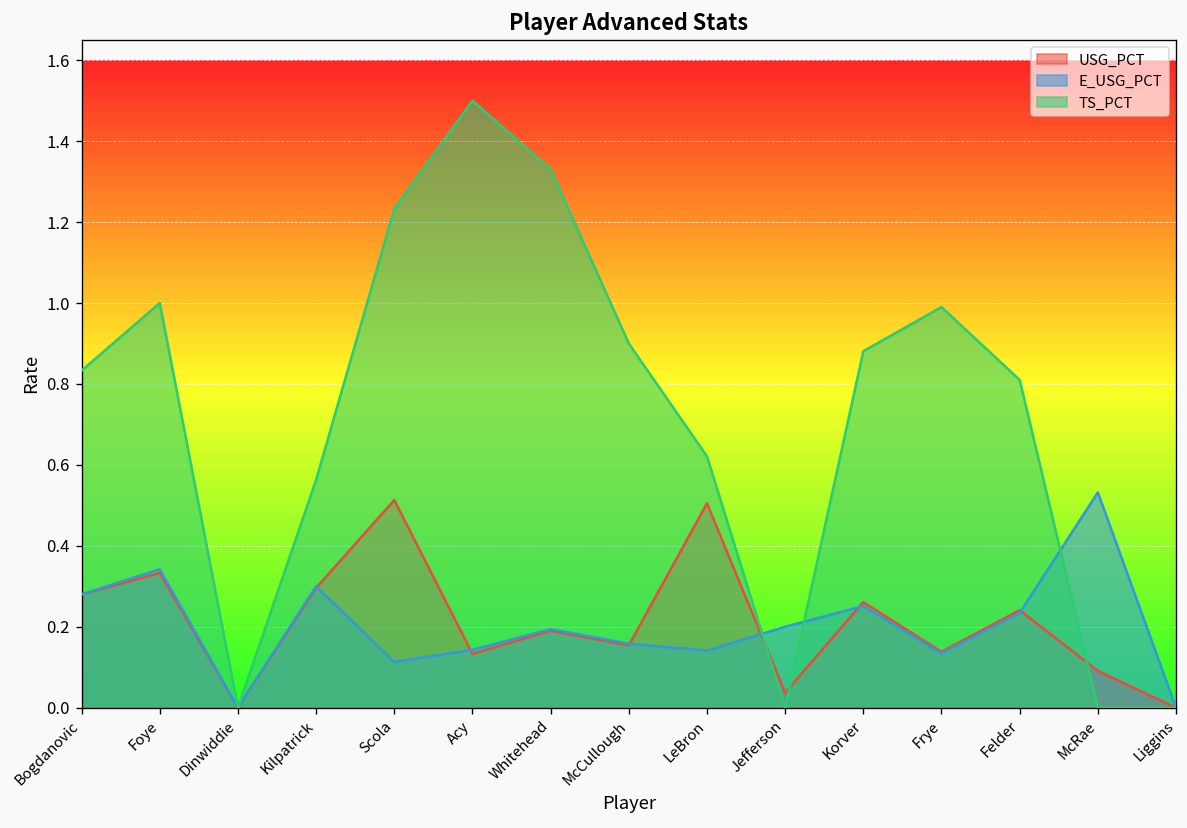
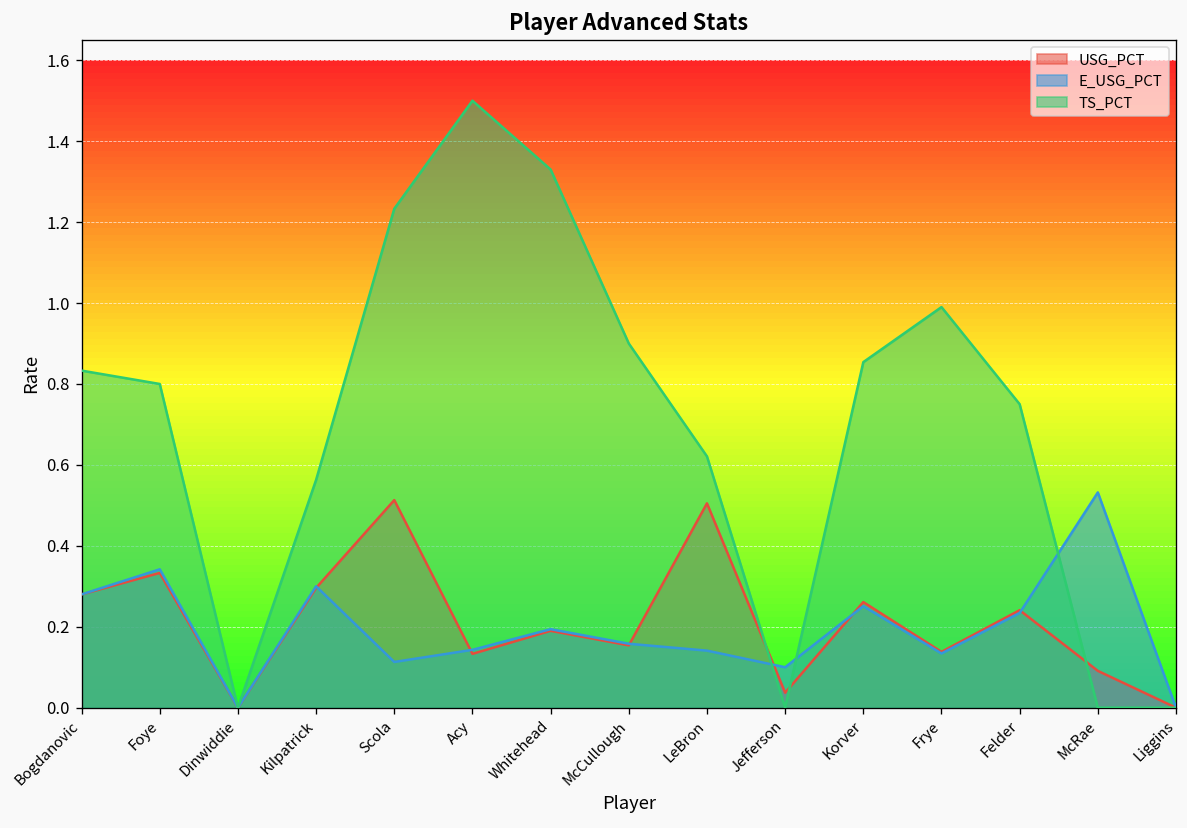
TS_PCT, Foye: 1.0 -> 0.8
E_USG_PCT, Jefferson: 0.2 -> 0.1
TS_PCT, Korver: 0.88 -> 0.85
TS_PCT, Felder: 0.81 -> 0.75
